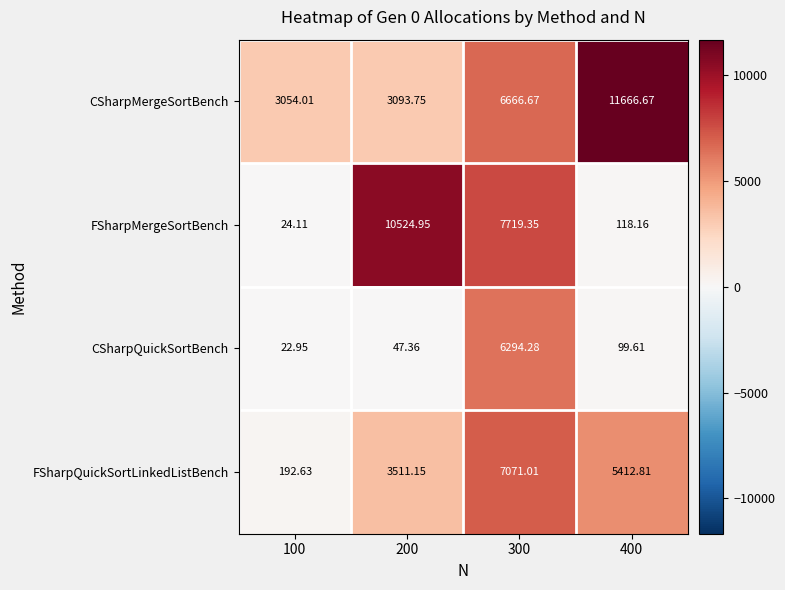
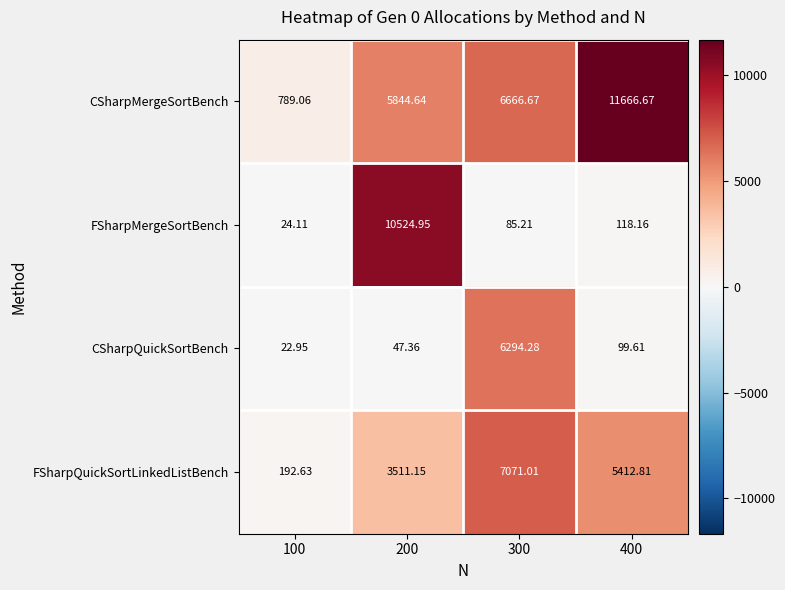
CSharpMergeSortBench, 100: 3054.01 -> 789.06
CSharpMergeSortBench, 200: 3093.75 -> 5844.64
FSharpMergeSortBench, 300: 7719.35 -> 85.21
